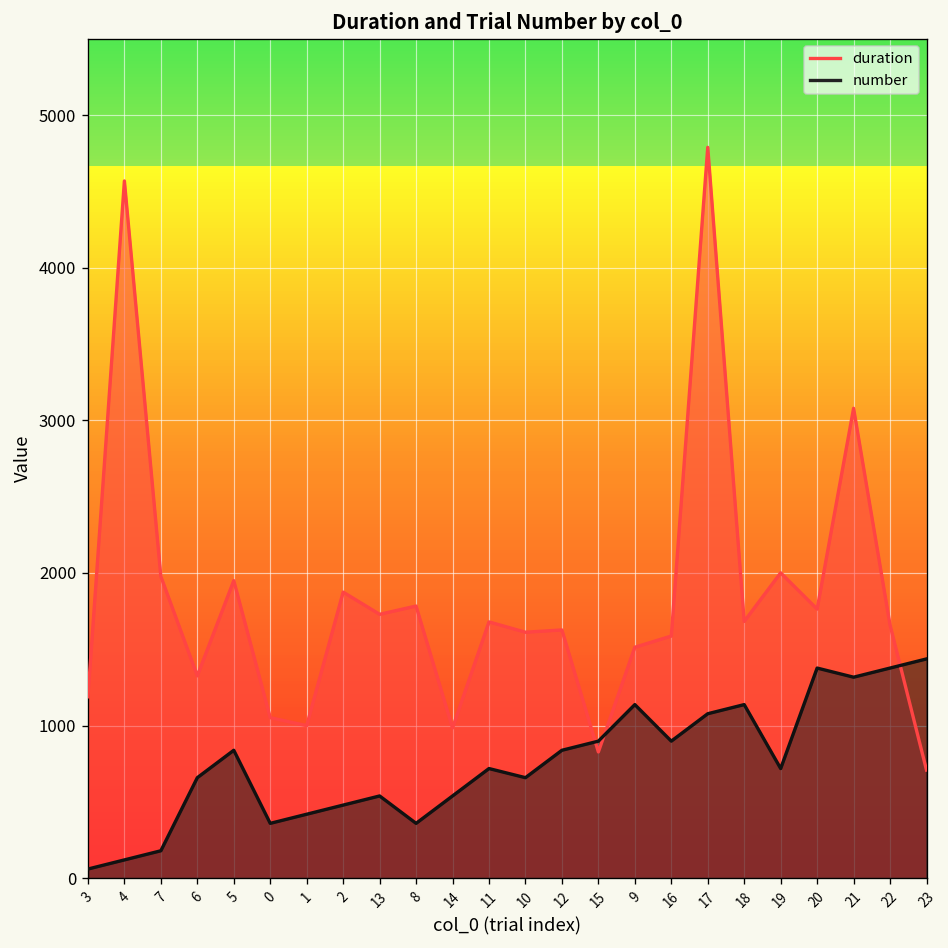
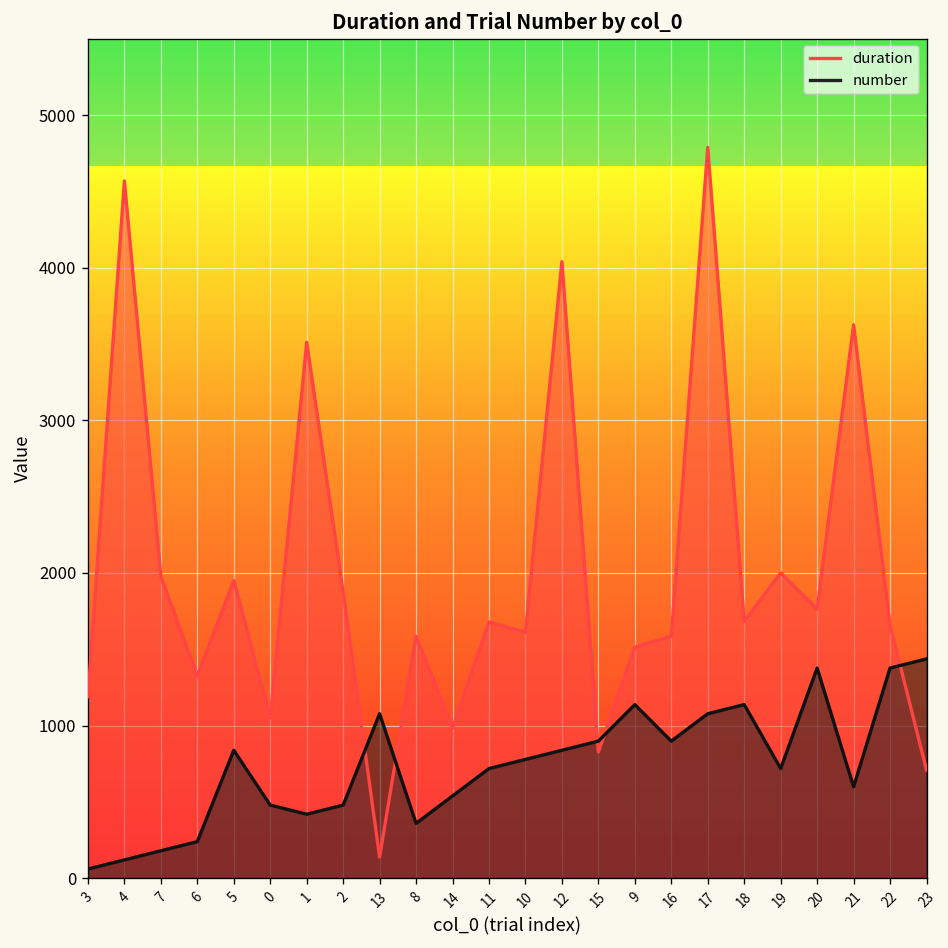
number, 6: 660 -> 240
number, 0: 360 -> 480
duration, 1: 1000 -> 3510
duration, 13: 1730 -> 140
number, 13: 540 -> 1080
duration, 8: 1780 -> 1580
number, 10: 660 -> 780
duration, 12: 1630 -> 4040
duration, 21: 3080 -> 3630
number, 21: 1320 -> 600
